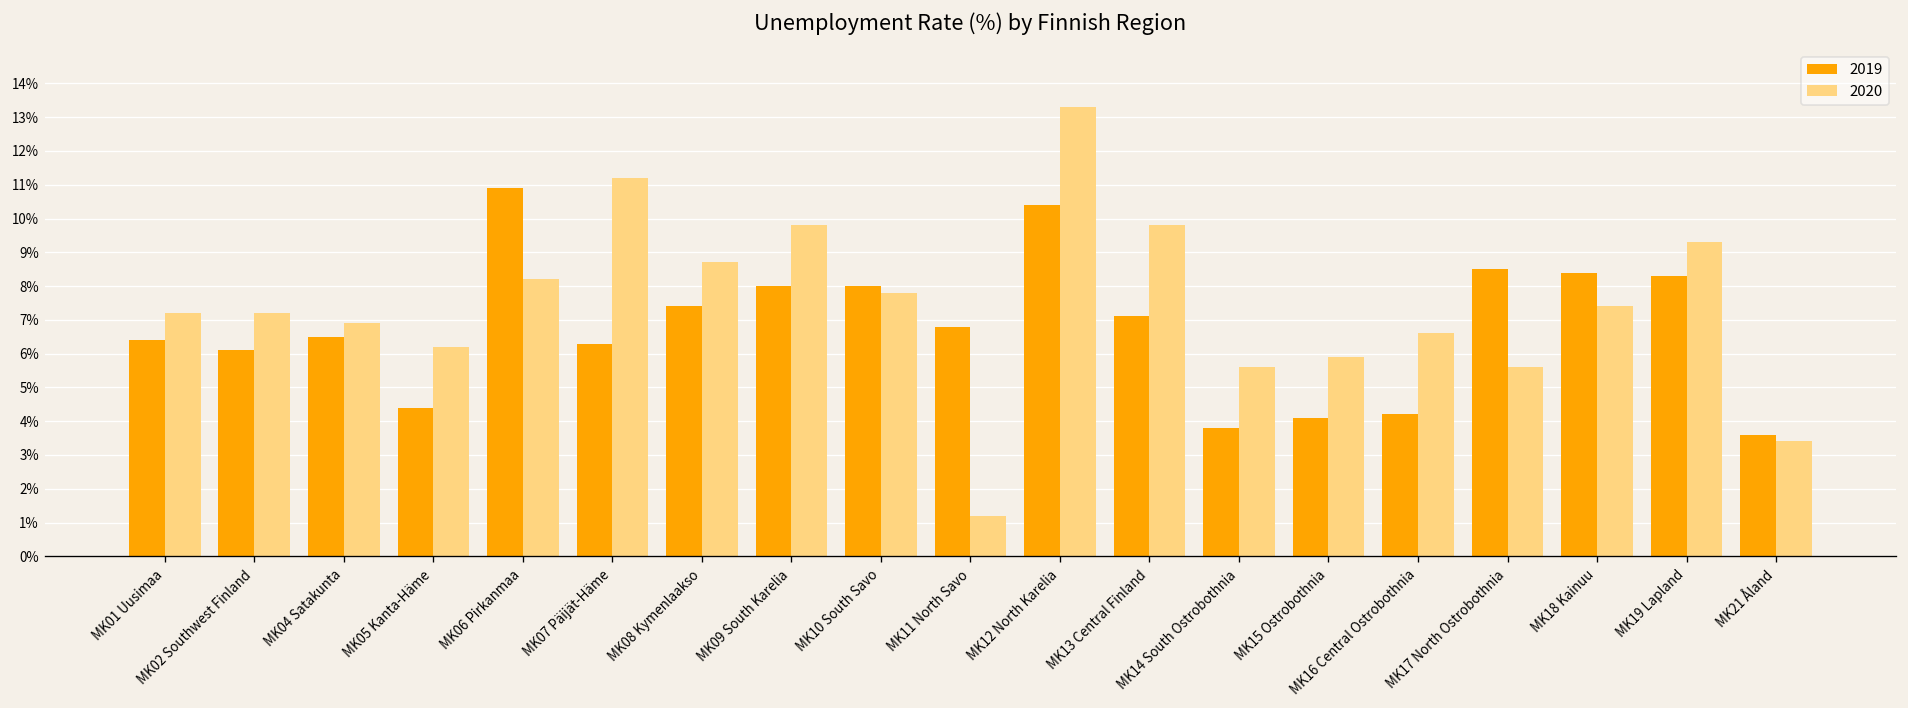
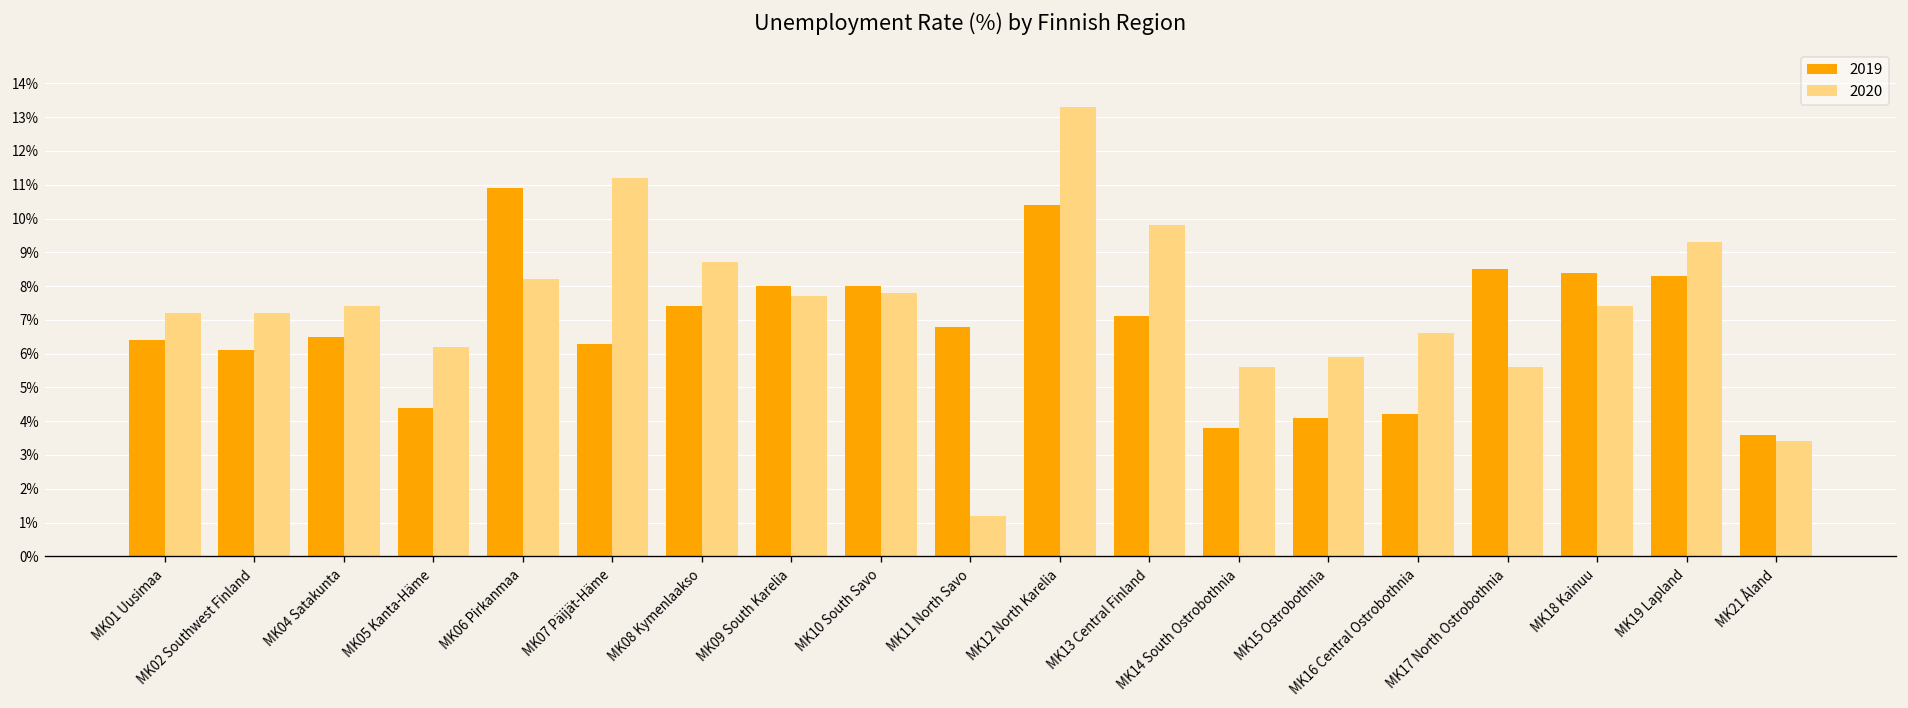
2020, MK04 Satakunta: 6.9% -> 7.4%
2020, MK09 South Karelia: 9.8% -> 7.7%
